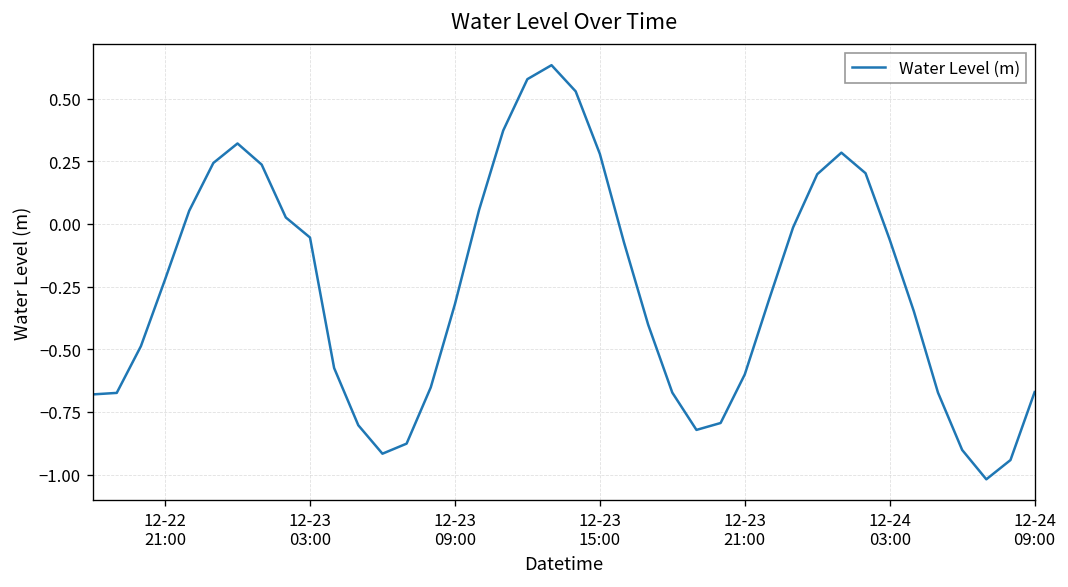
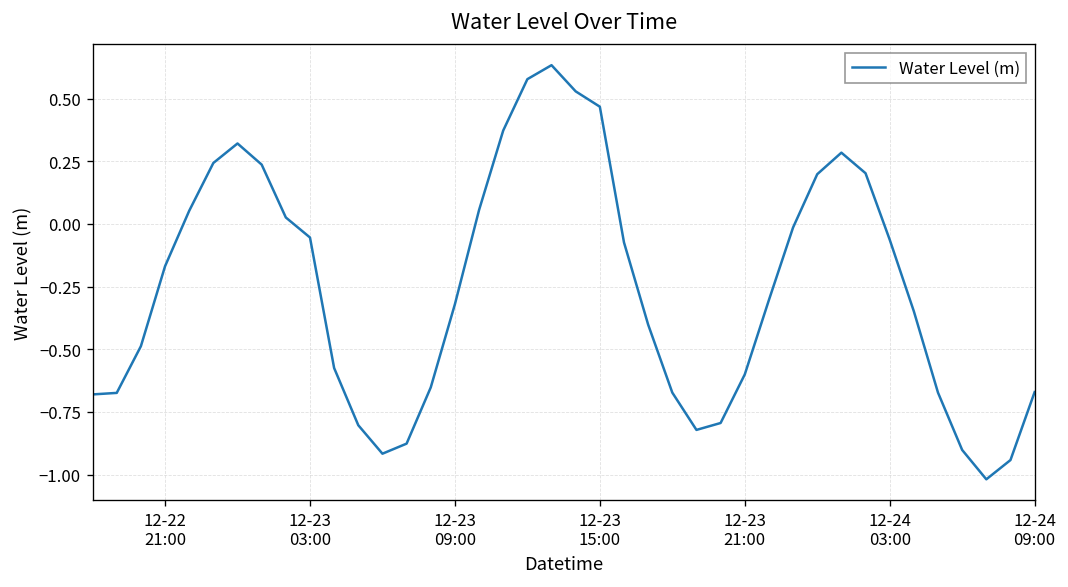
12-22 21:00: -0.22 -> -0.17
12-23 15:00: 0.28 -> 0.47
